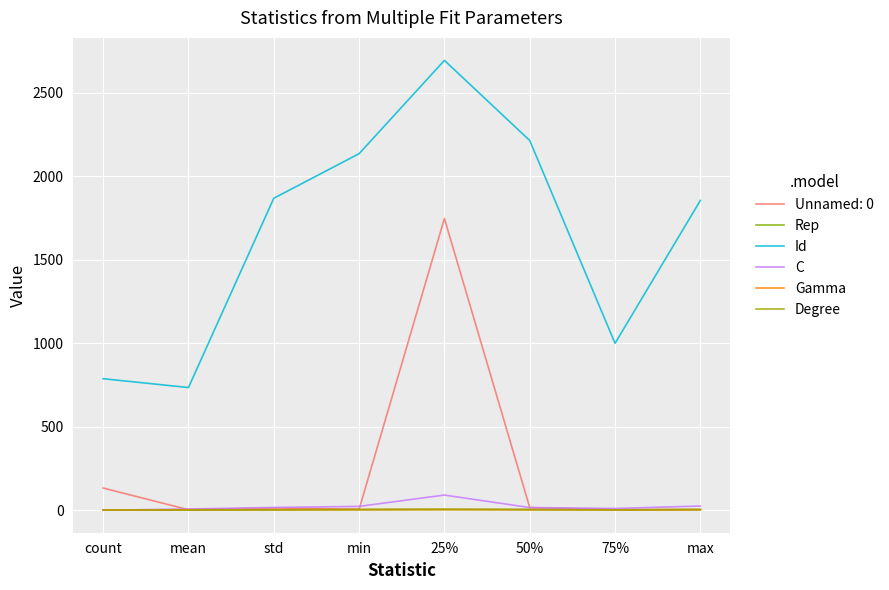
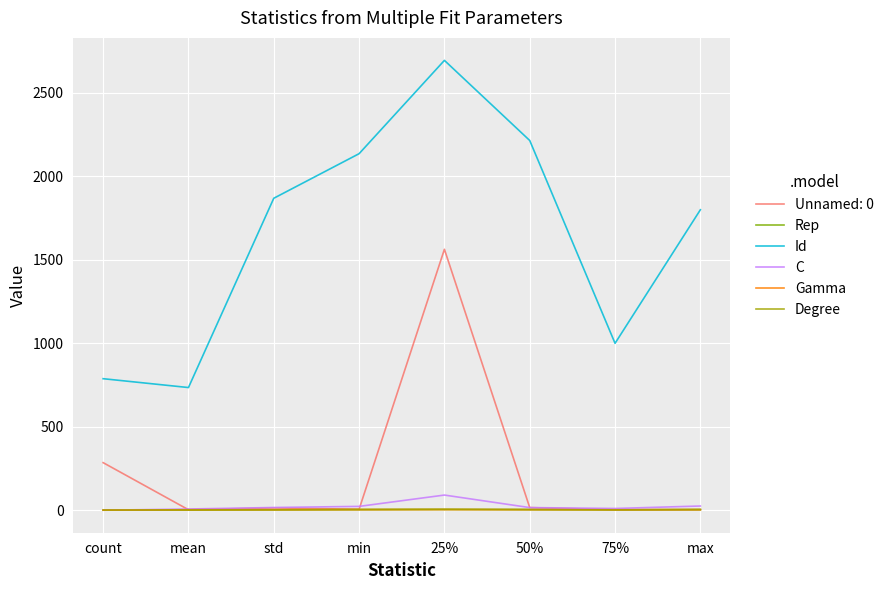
Unnamed: 0, count: 130 -> 290
Unnamed: 0, 25%: 1750 -> 1560
Id, max: 1860 -> 1800
